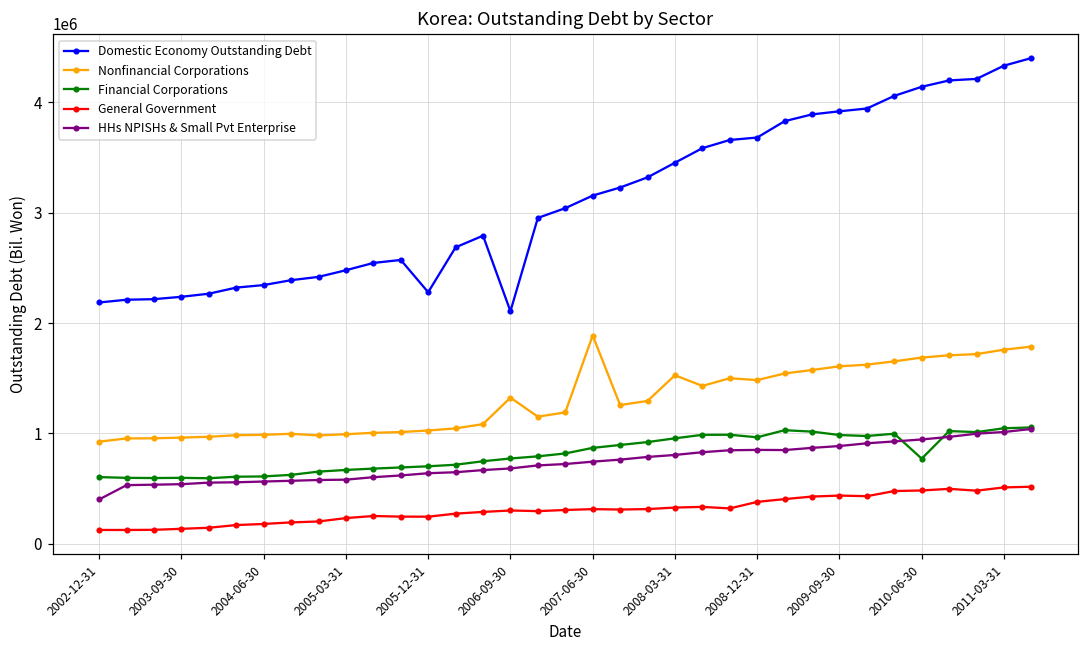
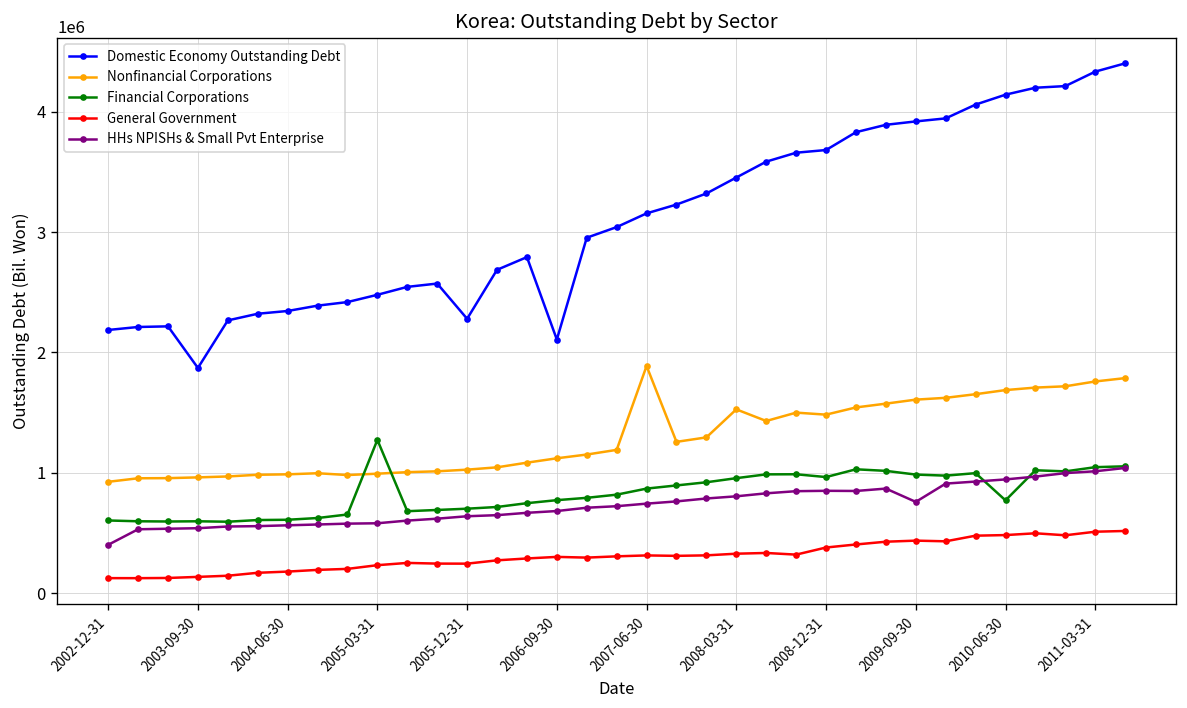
Domestic Economy Outstanding Debt, 2003-09-30: 2240000 -> 1870000
Financial Corporations, 2005-03-31: 670000 -> 1270000
Nonfinancial Corporations, 2006-09-30: 1320000 -> 1120000
HHs NPISHs & Small Pvt Enterprise, 2009-09-30: 890000 -> 760000
